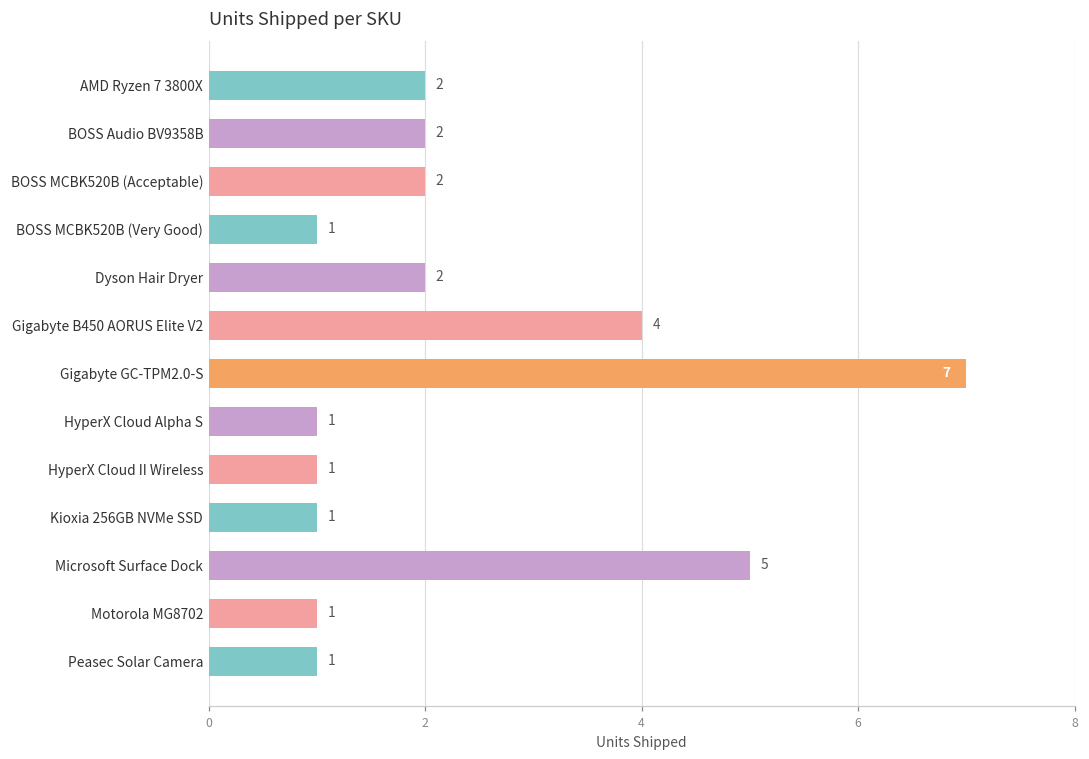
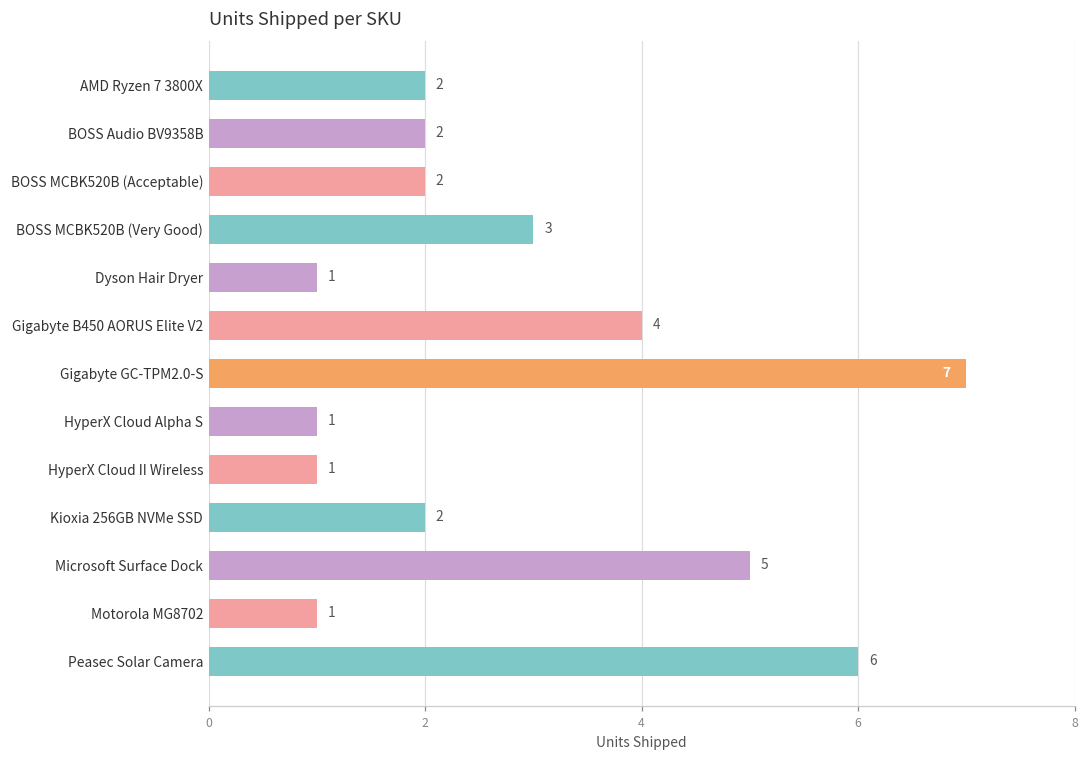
BOSS MCBK520B (Very Good): 1 -> 3
Dyson Hair Dryer: 2 -> 1
Kioxia 256GB NVMe SSD: 1 -> 2
Peasec Solar Camera: 1 -> 6
